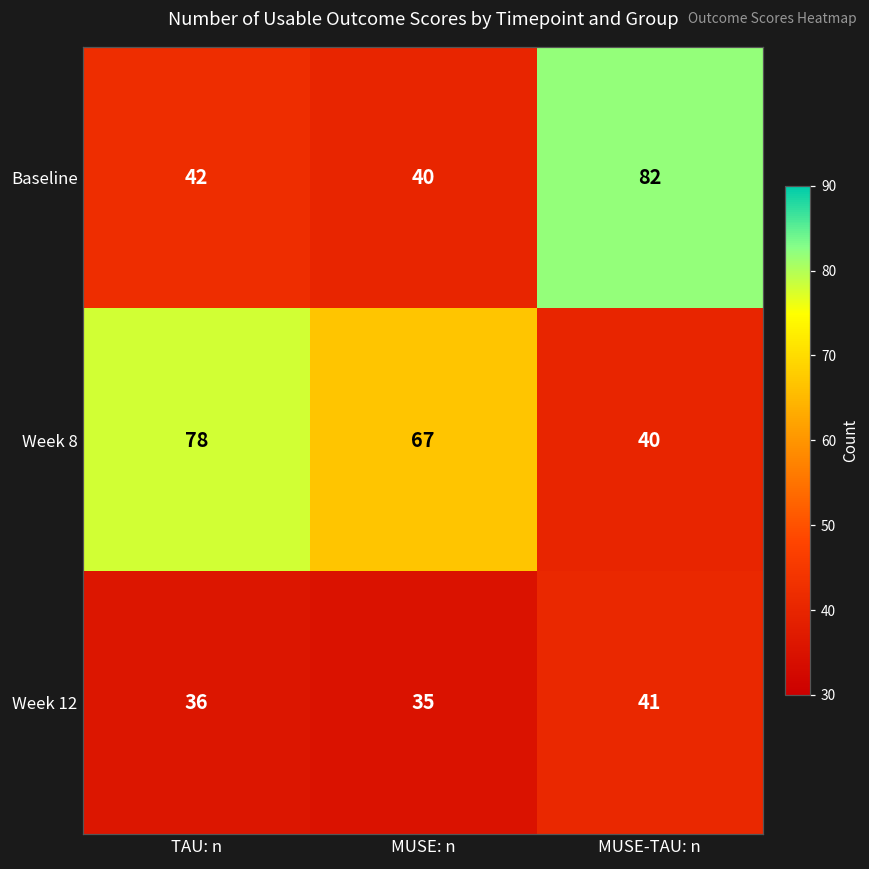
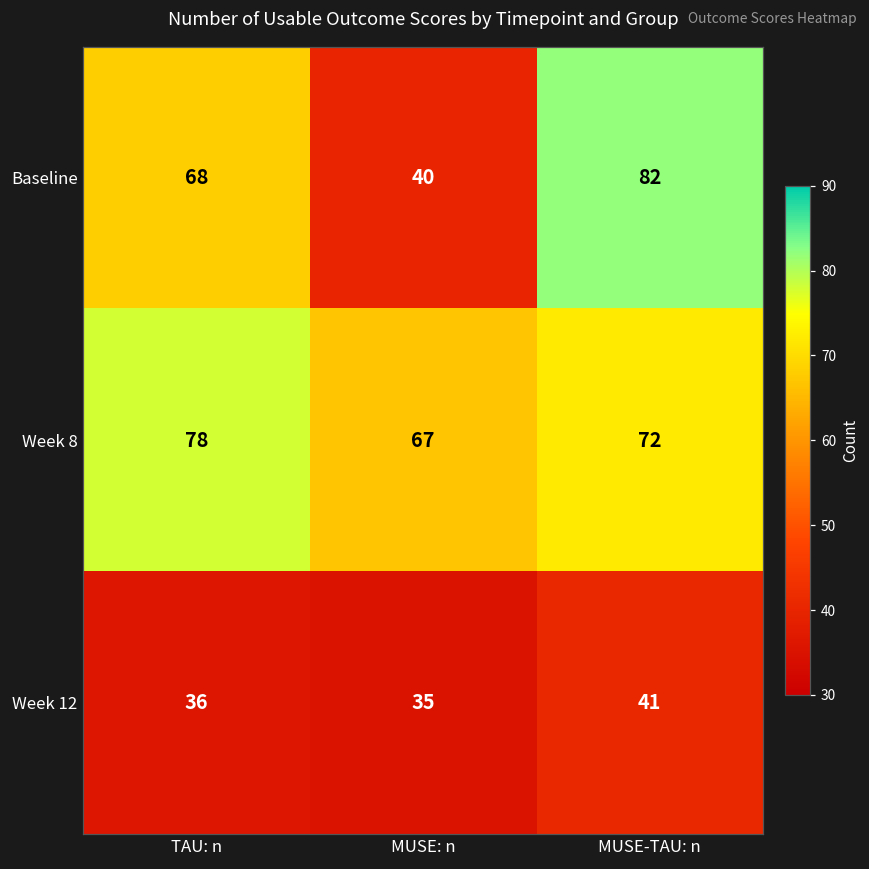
Baseline, TAU: n: 42 -> 68
Week 8, MUSE-TAU: n: 40 -> 72
